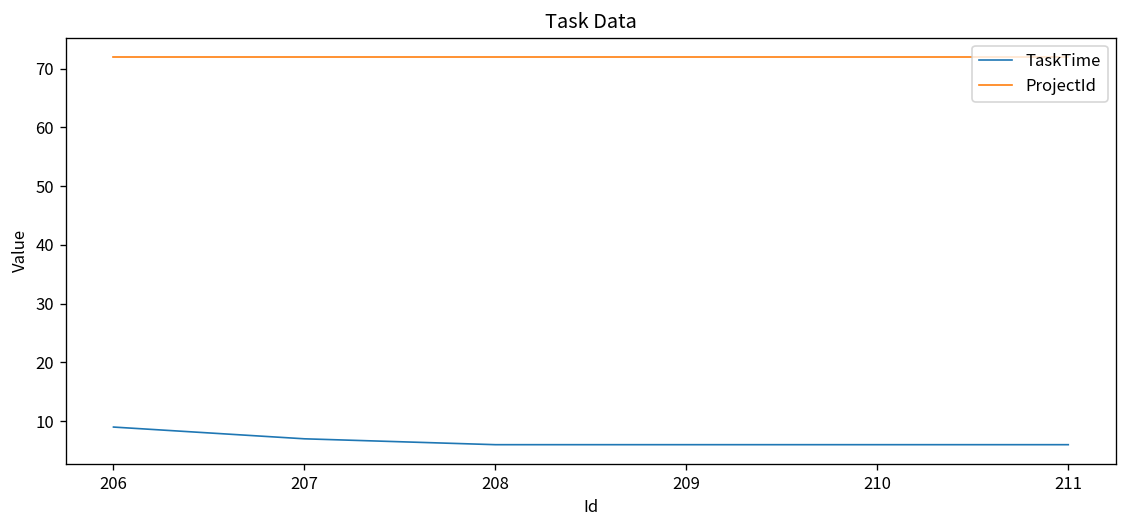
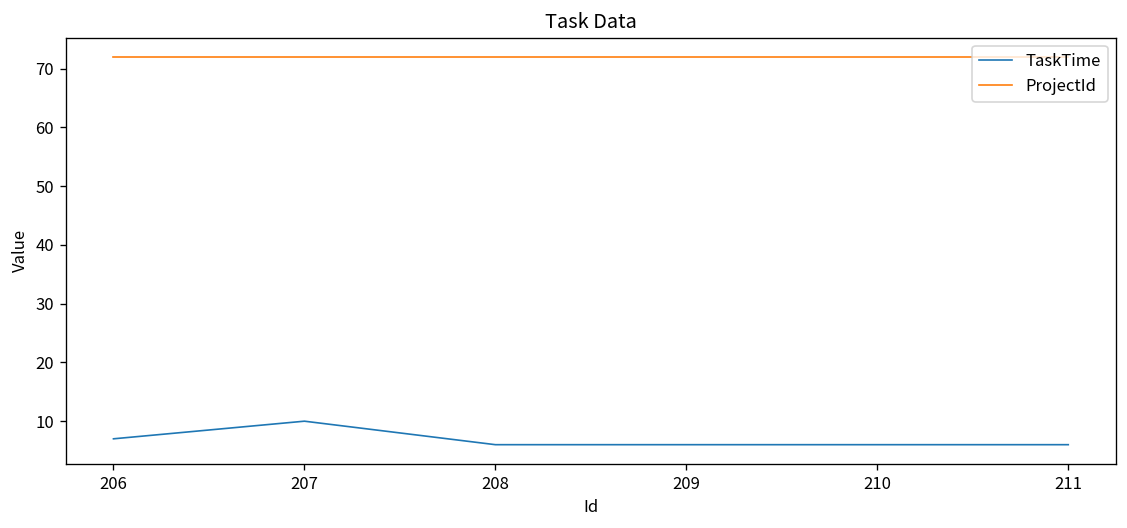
TaskTime, 206: 9 -> 7
TaskTime, 207: 7 -> 10
